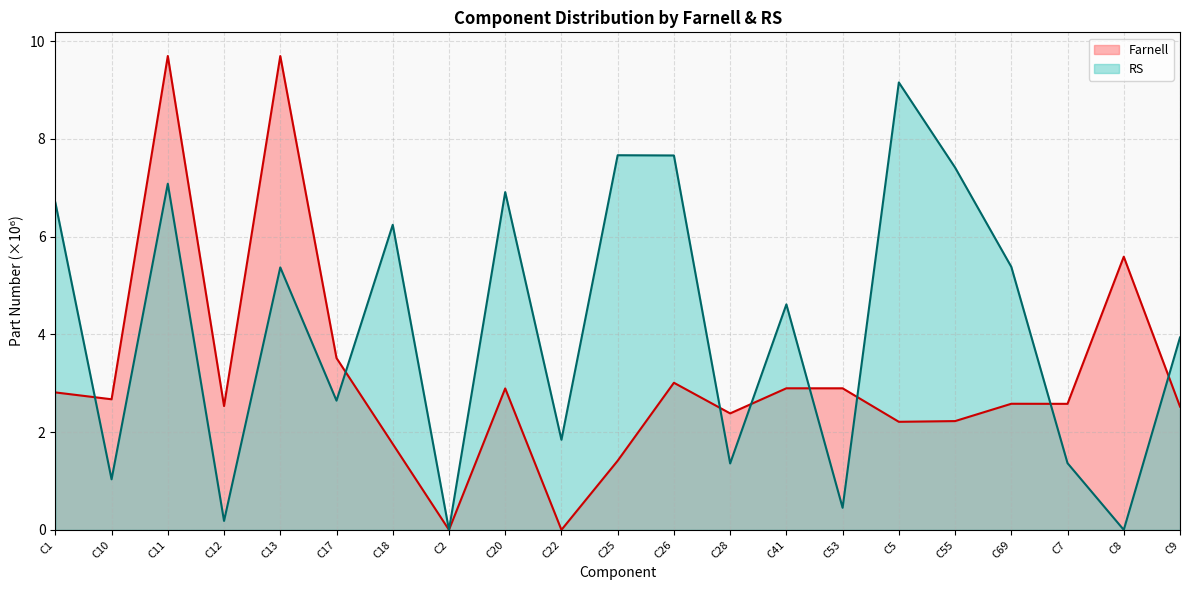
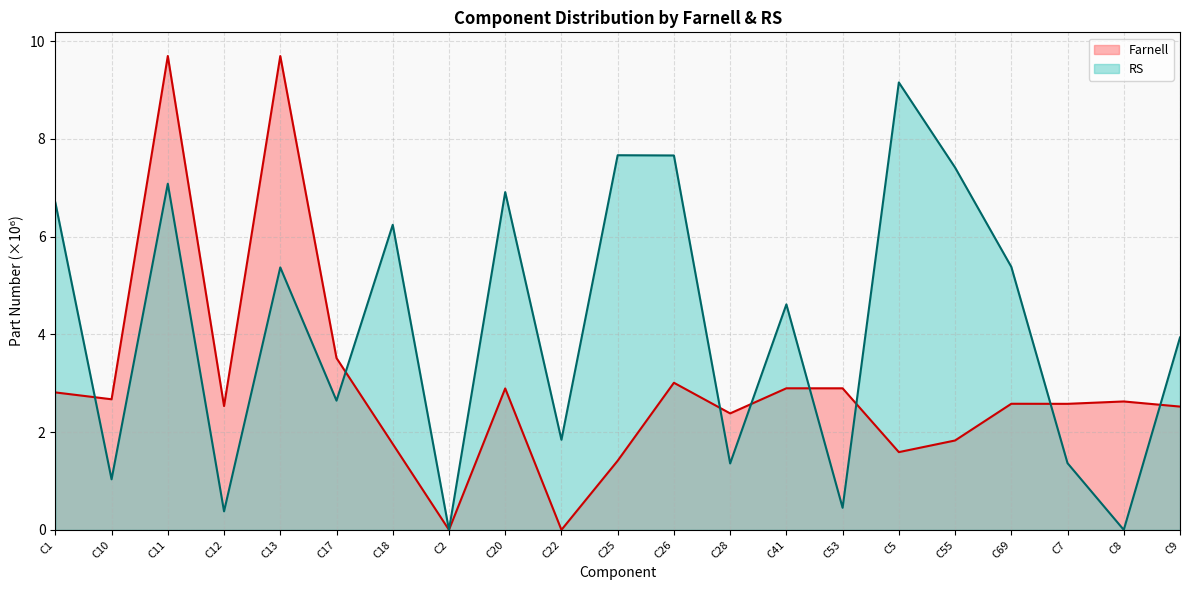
RS, C12: 0.2 -> 0.4
Farnell, C5: 2.2 -> 1.6
Farnell, C55: 2.2 -> 1.8
Farnell, C8: 5.6 -> 2.6
